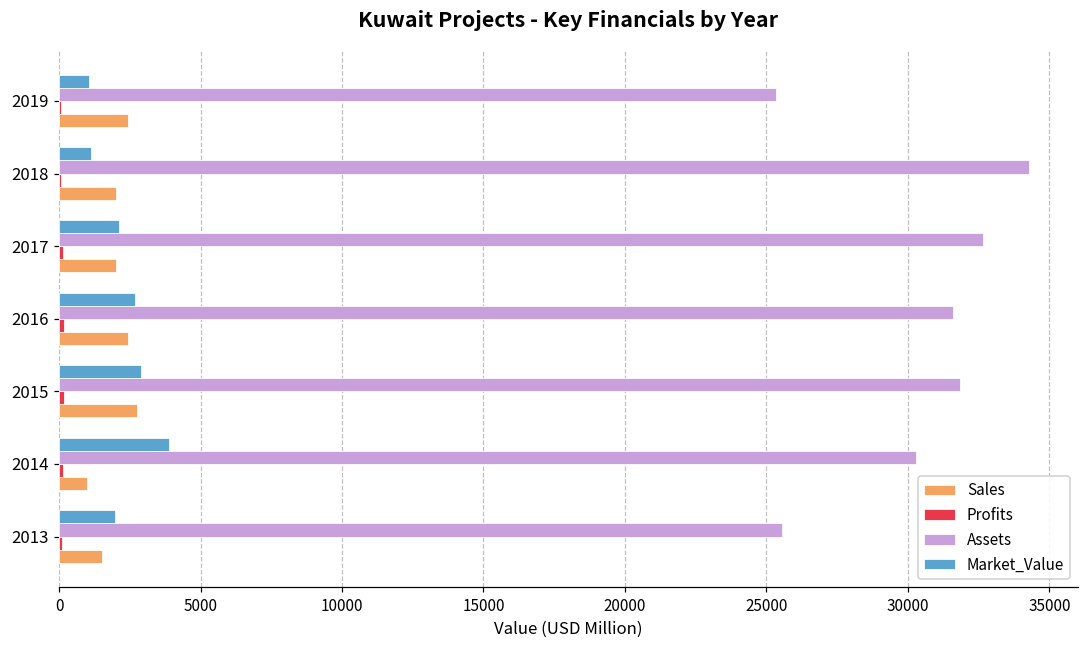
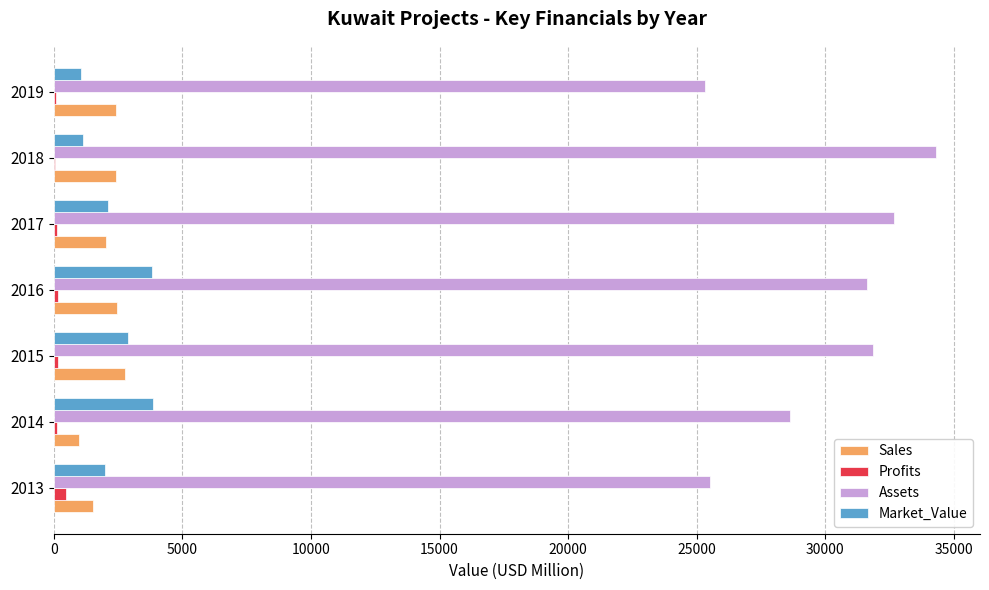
Sales, 2018: 2000 -> 2400
Market_Value, 2016: 2700 -> 3800
Assets, 2014: 30300 -> 28600
Profits, 2013: 100 -> 500
